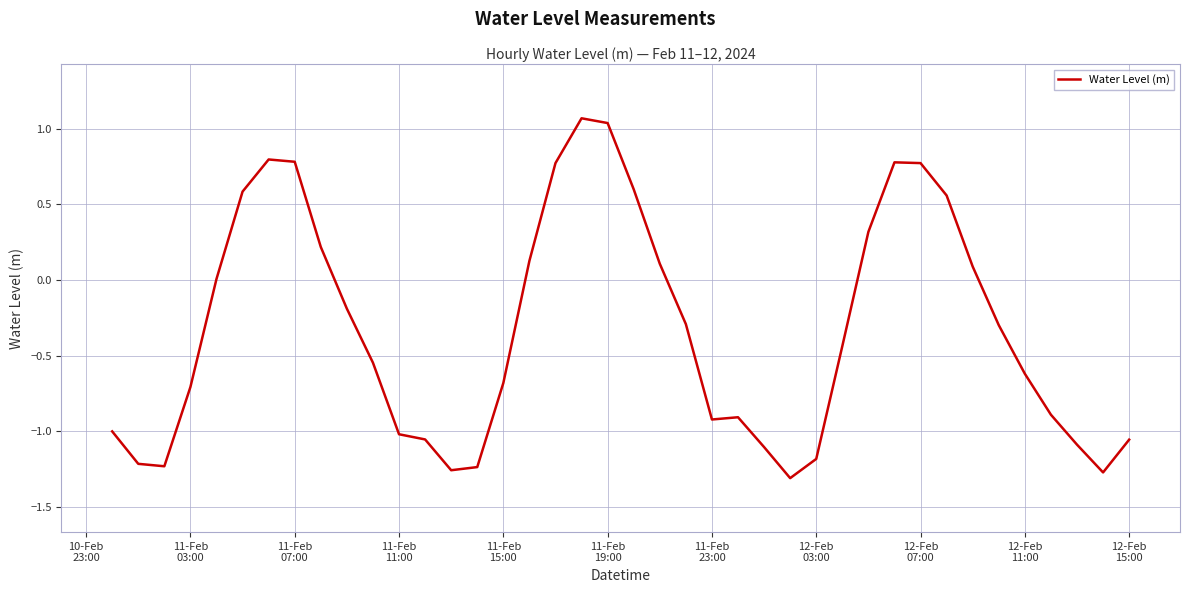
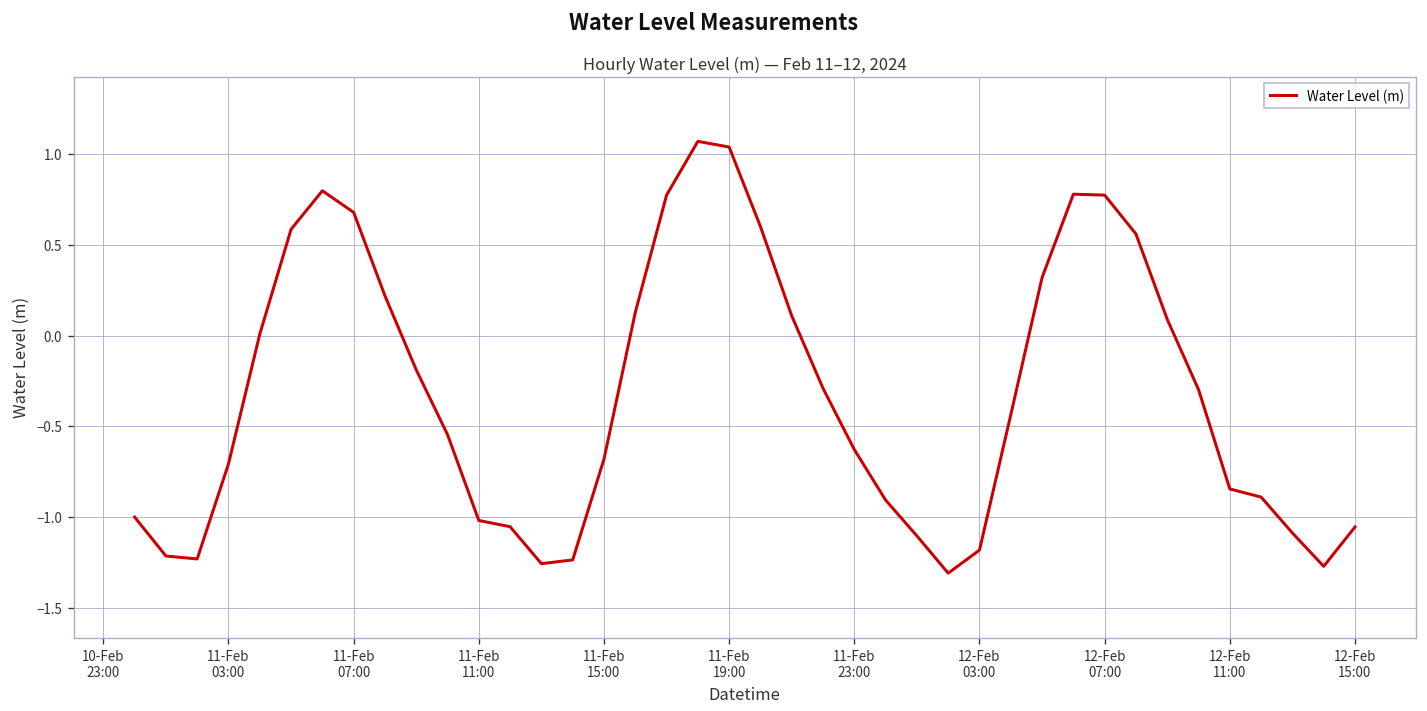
11-Feb 07:00: 0.78 -> 0.68
11-Feb 23:00: -0.92 -> -0.63
12-Feb 11:00: -0.62 -> -0.85
